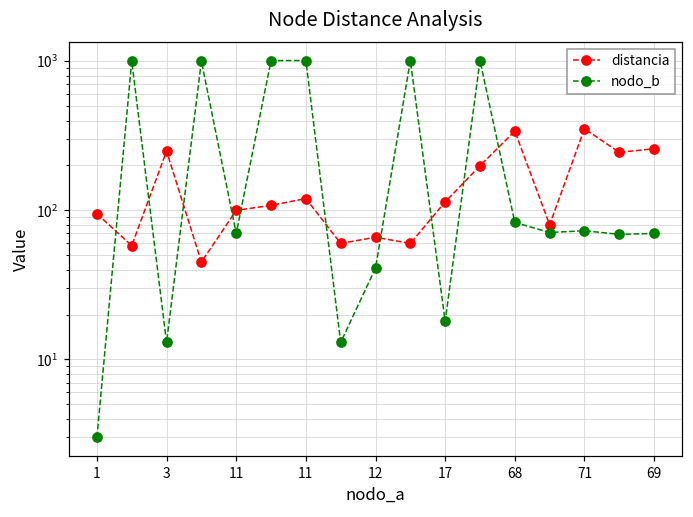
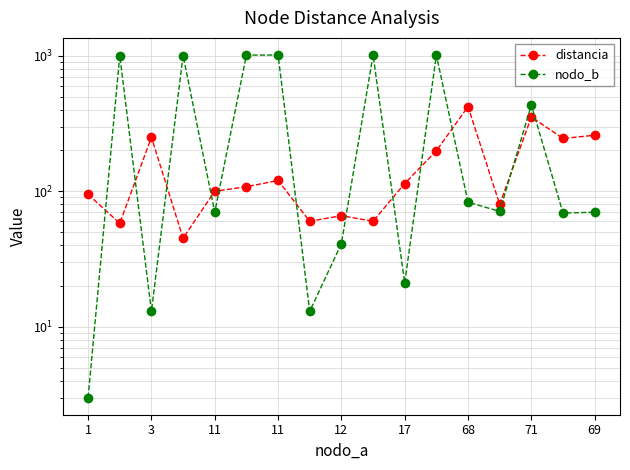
nodo_b, 17: 18 -> 21
distancia, 68: 340 -> 420
nodo_b, 71: 70 -> 430
